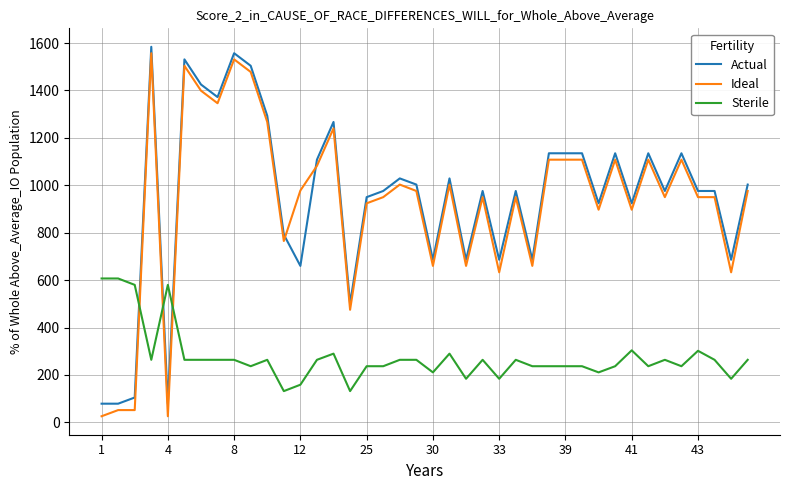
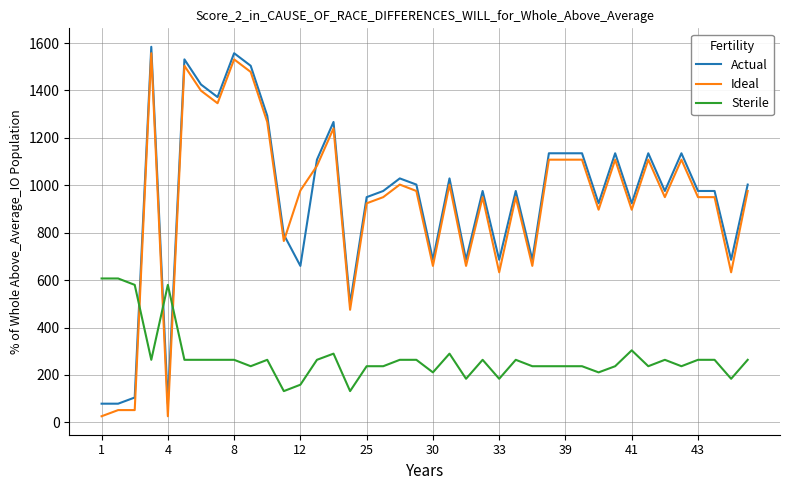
Sterile, 43: 300 -> 260
